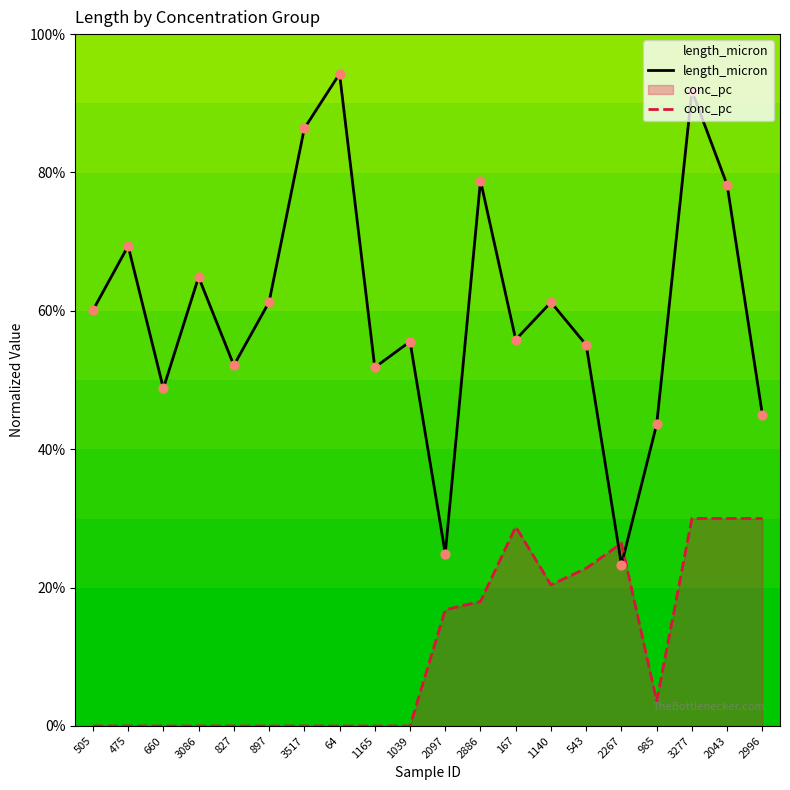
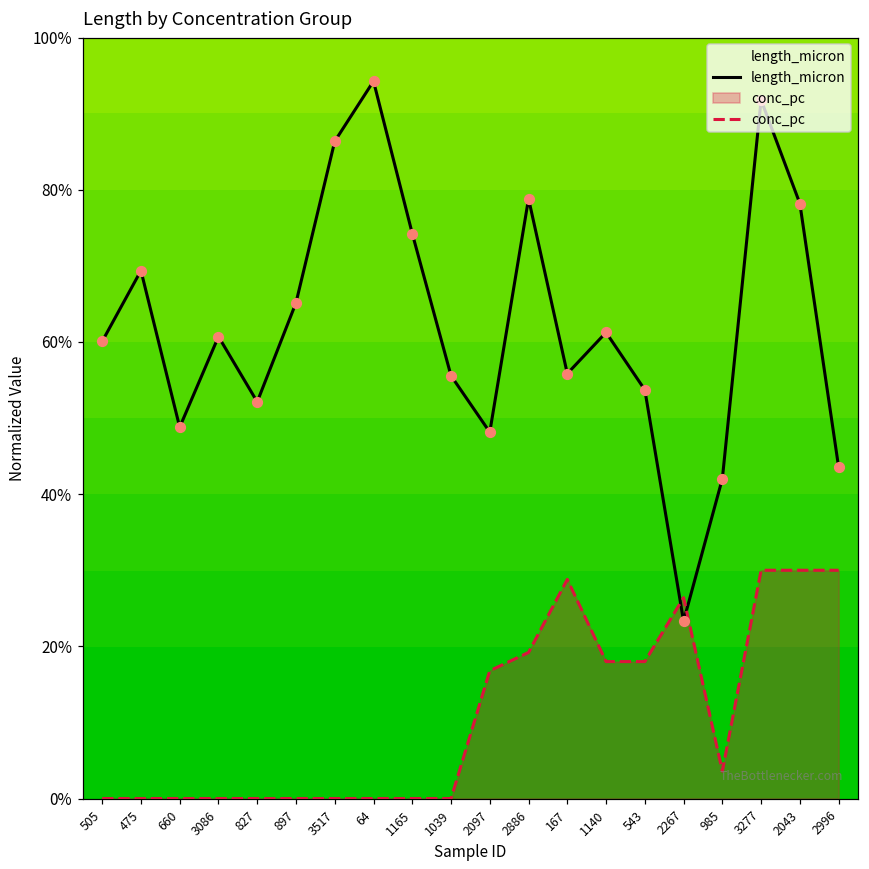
length_micron, 3086: 65% -> 61%
length_micron, 897: 61% -> 65%
length_micron, 1165: 52% -> 74%
length_micron, 2097: 25% -> 48%
conc_pc, 2886: 18% -> 19%
conc_pc, 1140: 20% -> 18%
length_micron, 543: 55% -> 54%
conc_pc, 543: 23% -> 18%
length_micron, 985: 44% -> 42%
length_micron, 2996: 45% -> 44%
